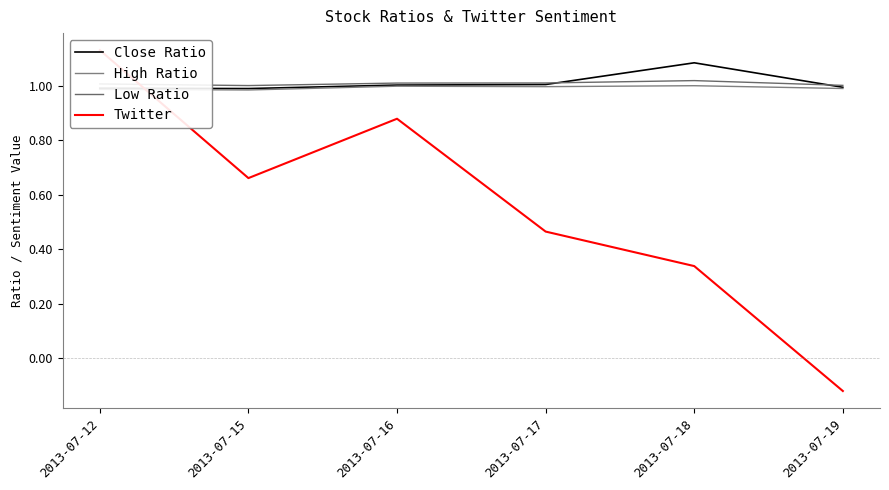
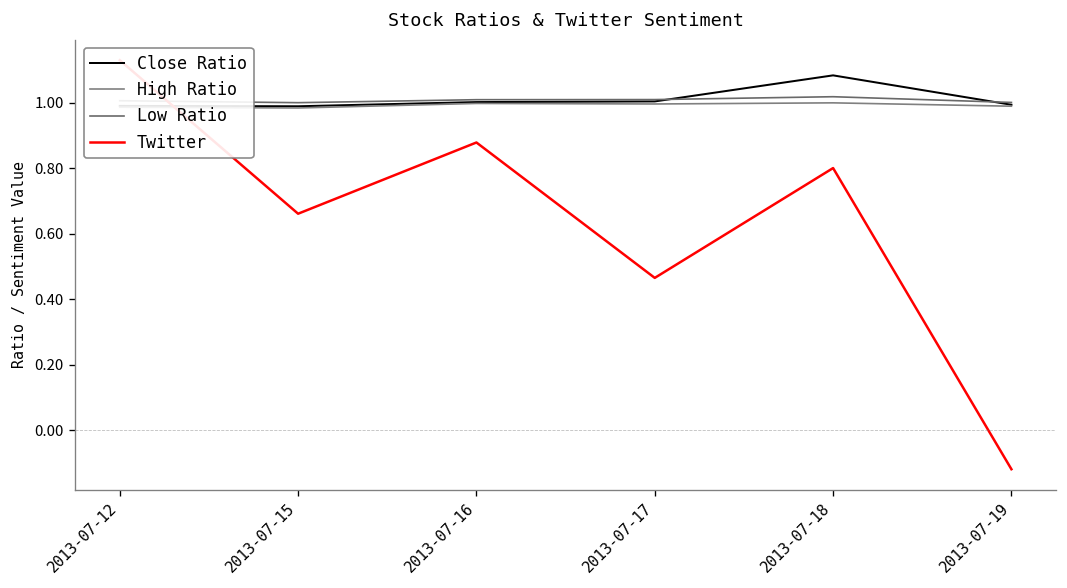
Twitter, 2013-07-18: 0.34 -> 0.80
